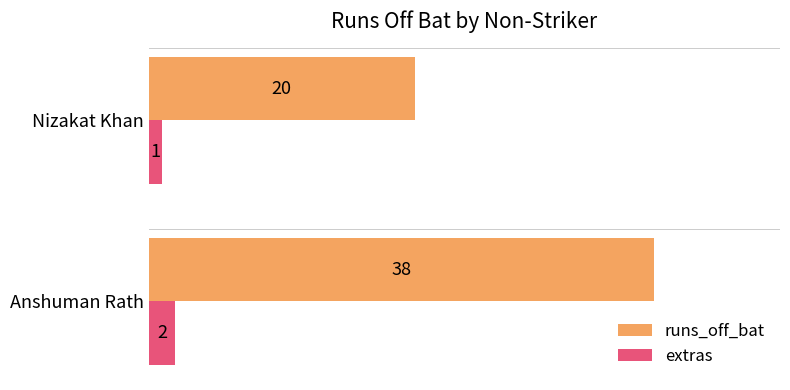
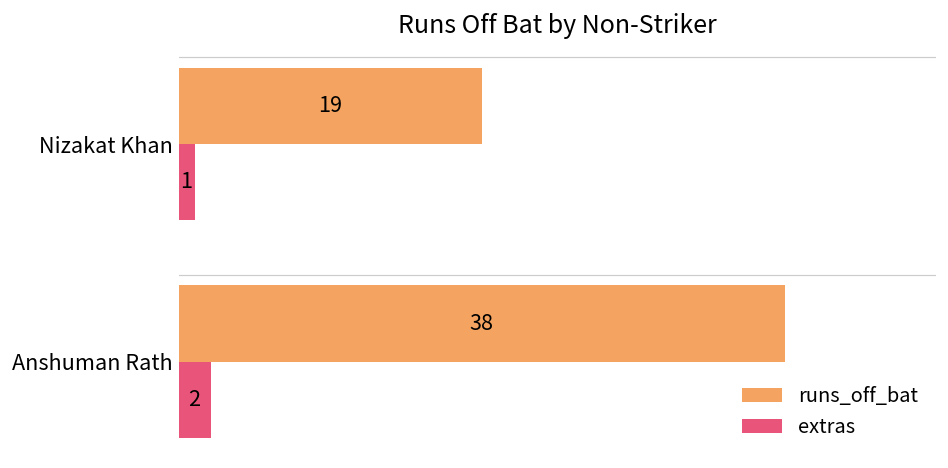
runs_off_bat, Nizakat Khan: 20 -> 19
